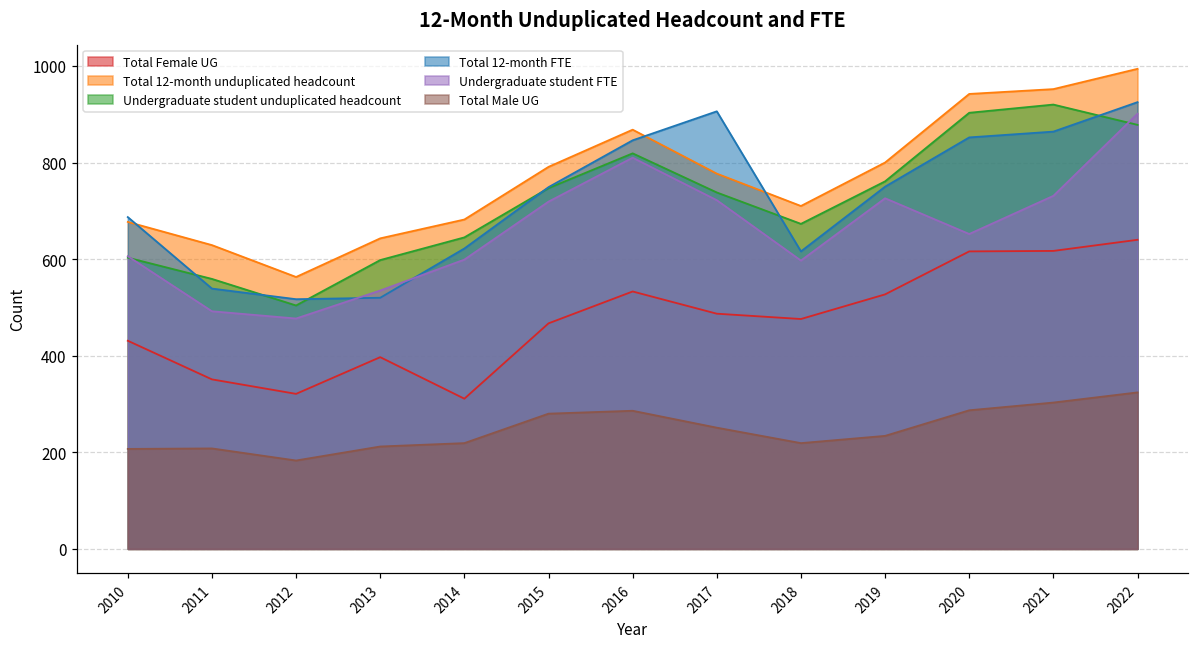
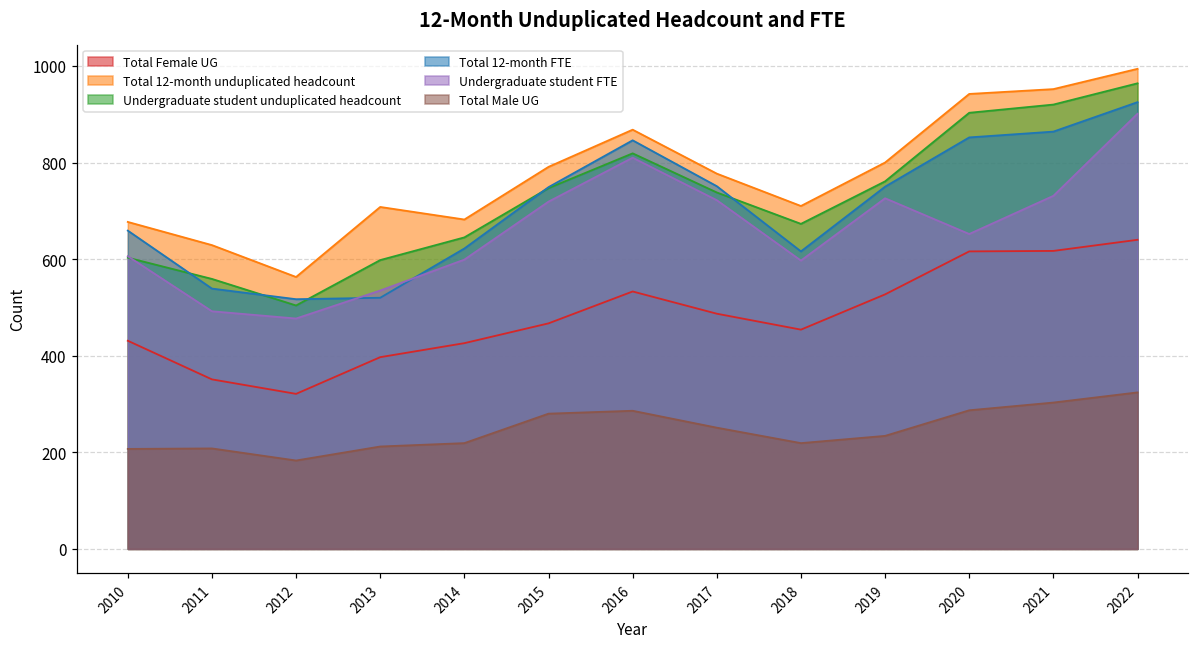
Total 12-month FTE, 2010: 690 -> 660
Total 12-month unduplicated headcount, 2013: 640 -> 710
Total Female UG, 2014: 310 -> 430
Total 12-month FTE, 2017: 910 -> 750
Total Female UG, 2018: 480 -> 450
Undergraduate student unduplicated headcount, 2022: 880 -> 960
